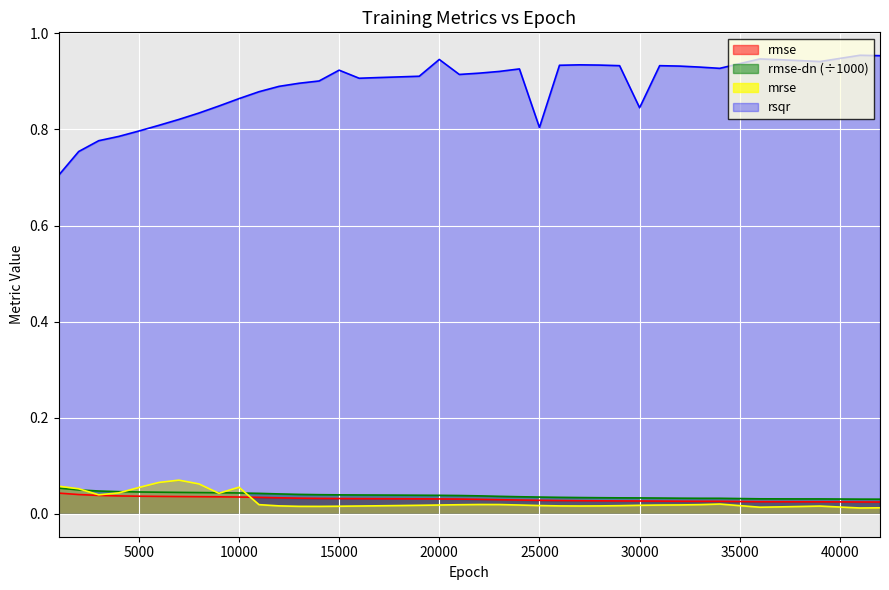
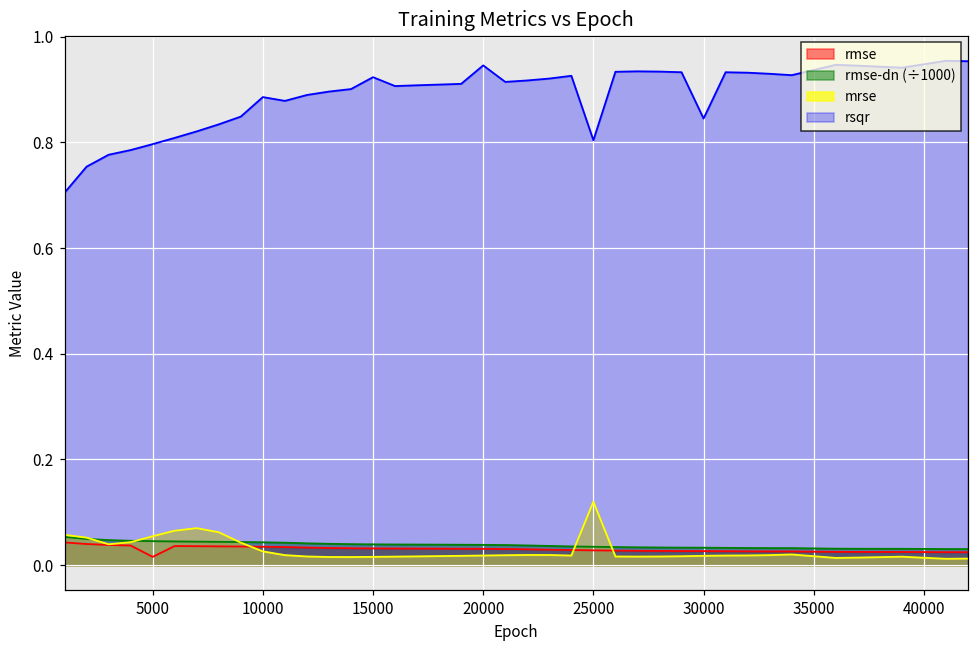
rmse, 5000: 0.04 -> 0.02
mrse, 10000: 0.06 -> 0.03
rsqr, 10000: 0.86 -> 0.89
mrse, 25000: 0.02 -> 0.12
